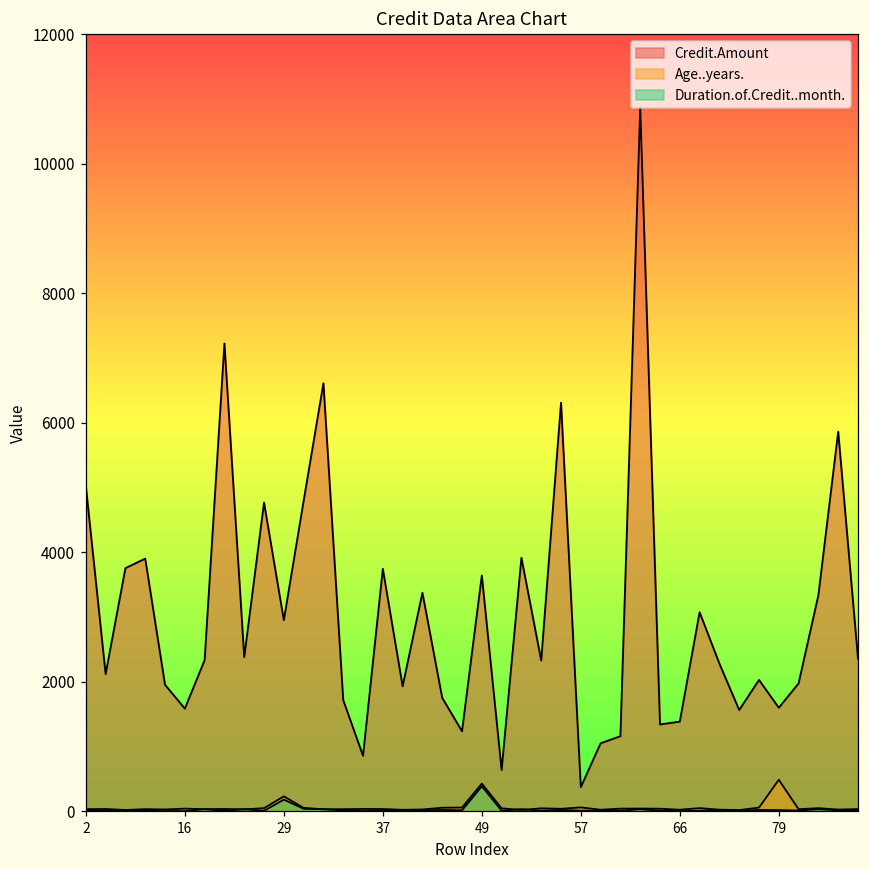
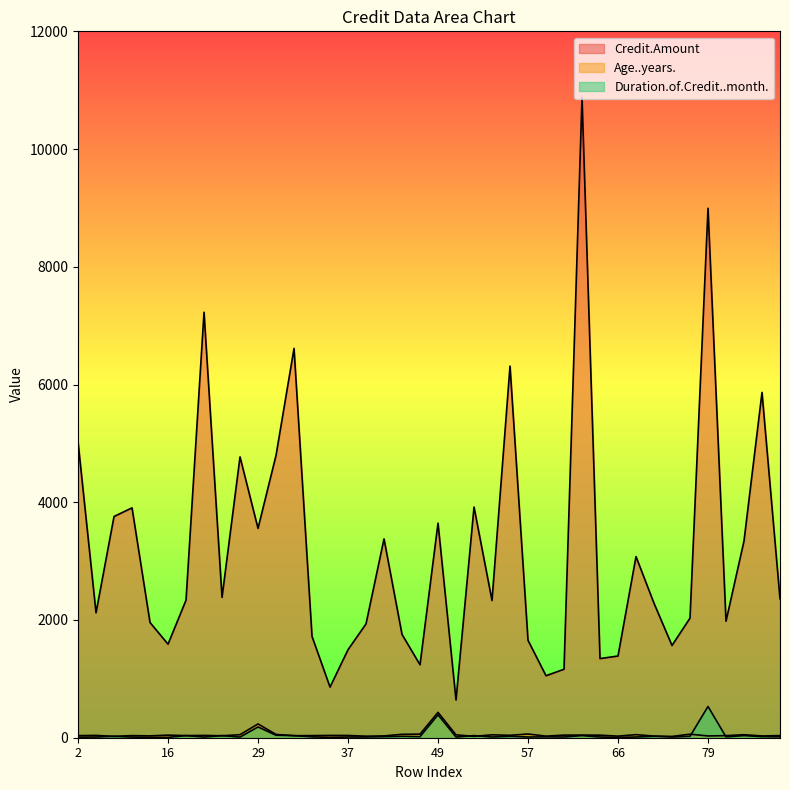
Credit.Amount, 29: 3000 -> 3600
Credit.Amount, 37: 3700 -> 1500
Credit.Amount, 57: 400 -> 1700
Credit.Amount, 79: 1600 -> 9000
Age..years., 79: 500 -> 0
Duration.of.Credit..month., 79: 0 -> 500
